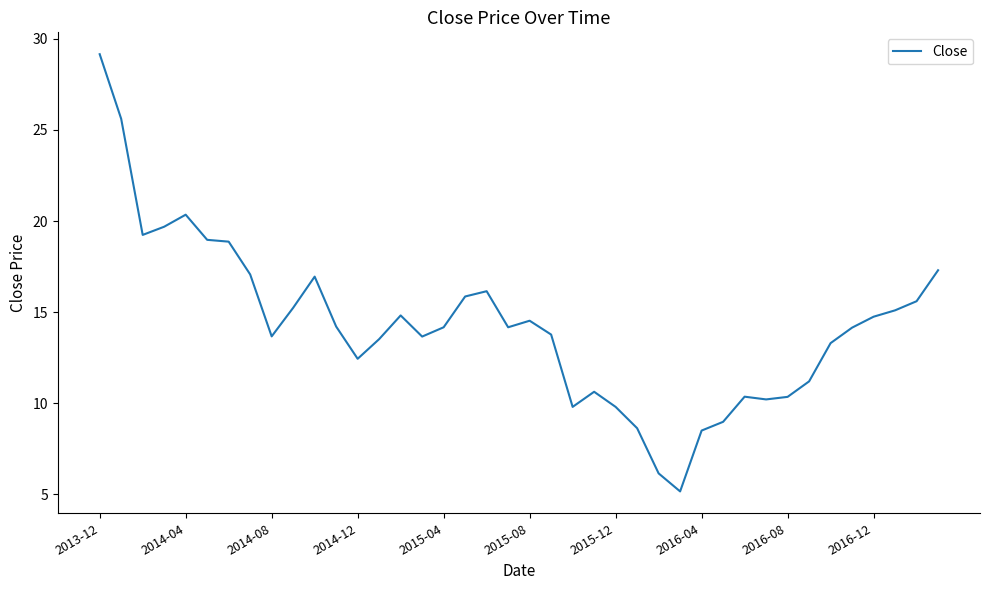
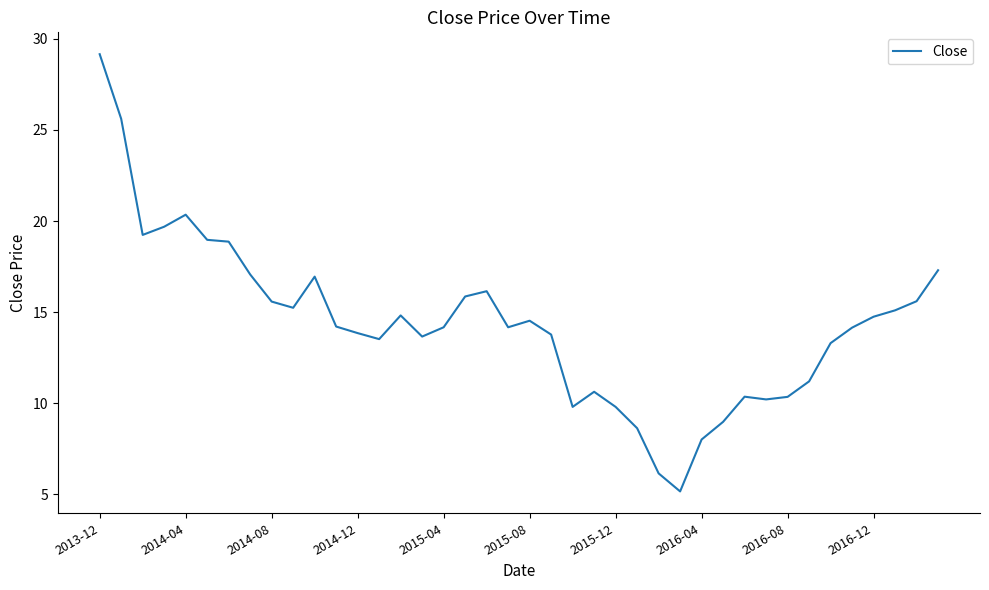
2014-08: 13.7 -> 15.6
2014-12: 12.4 -> 13.9
2016-04: 8.5 -> 8.0
